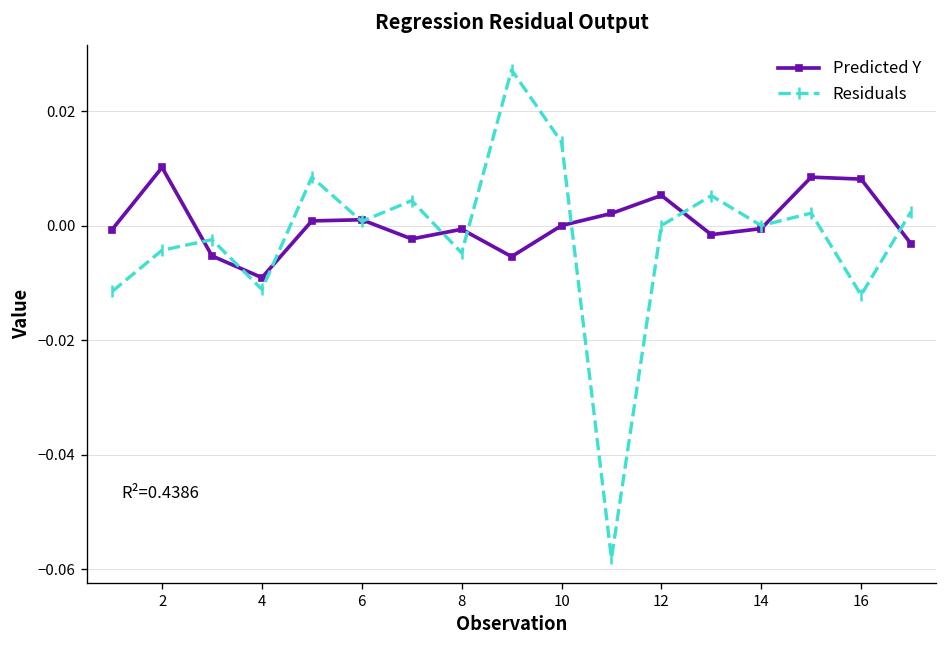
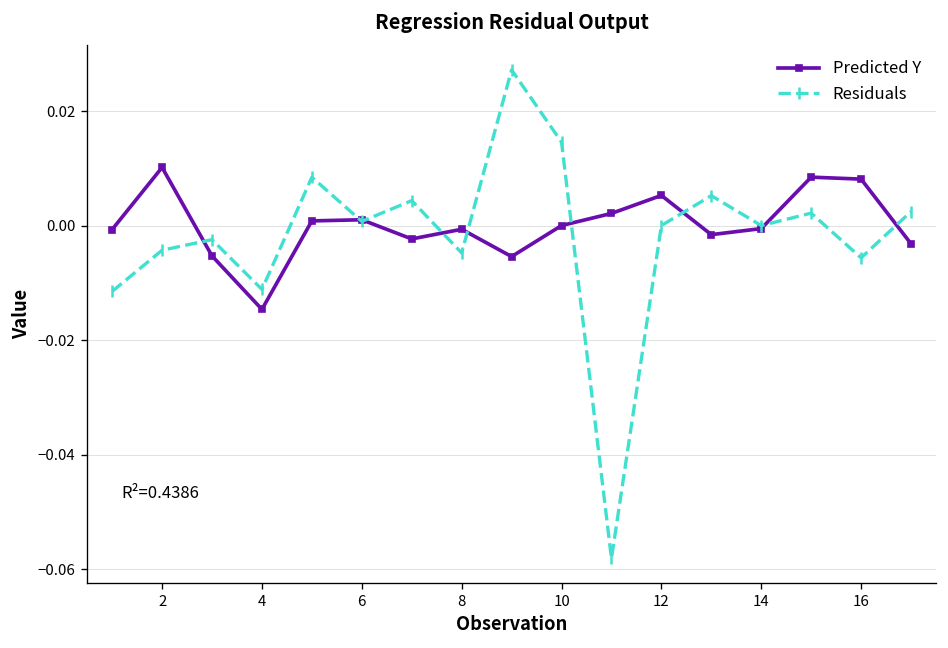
Predicted Y, 4: -0.009 -> -0.015
Residuals, 16: -0.012 -> -0.006
